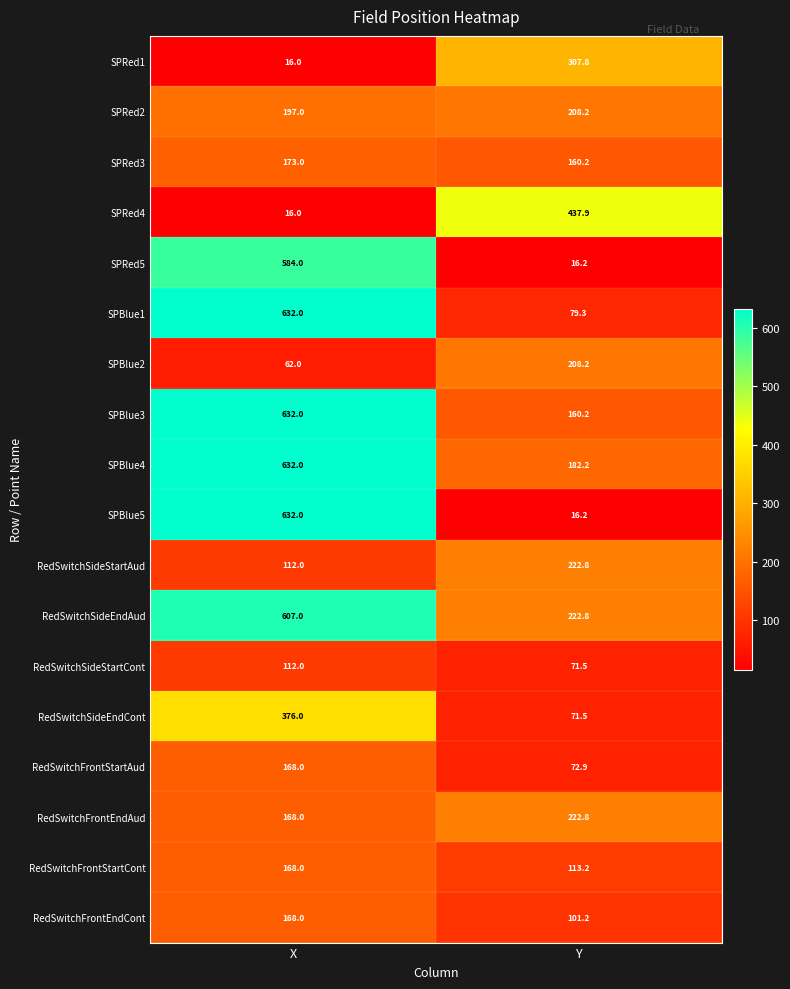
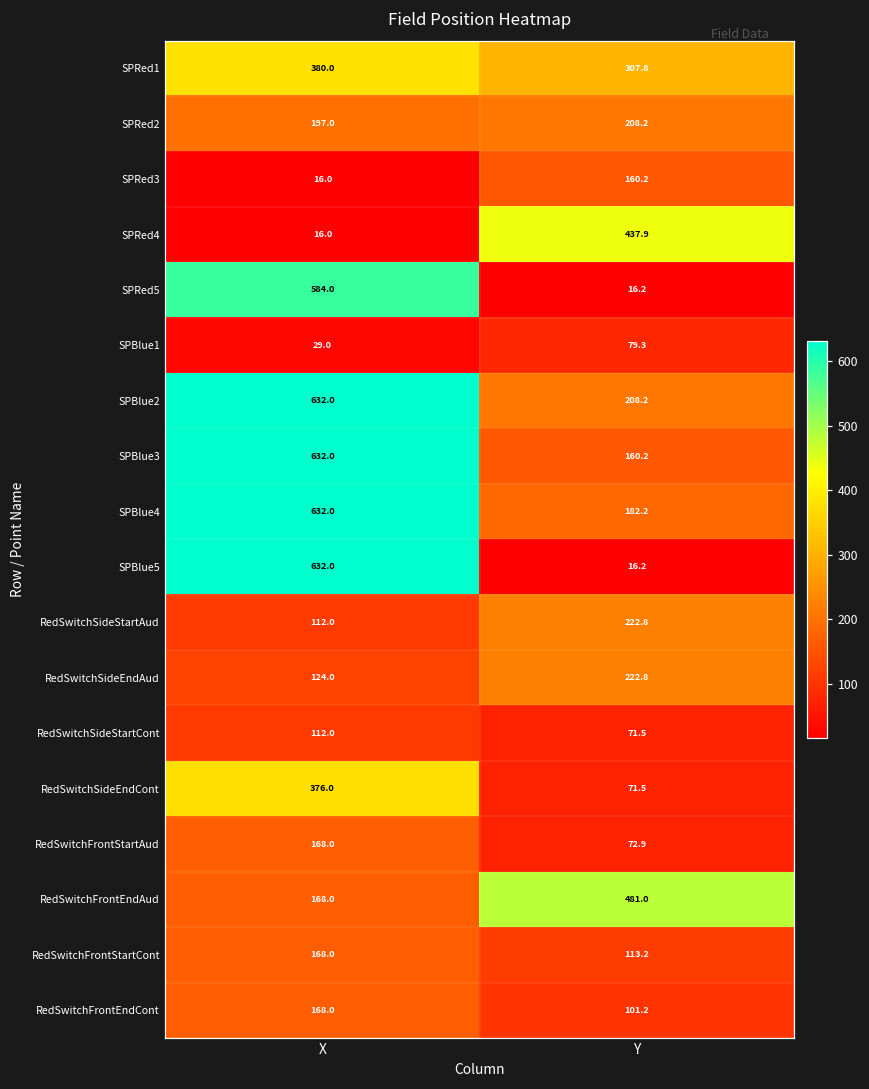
SPRed1, X: 16.0 -> 380.0
SPRed3, X: 173.0 -> 16.0
SPBlue1, X: 632.0 -> 29.0
SPBlue2, X: 62.0 -> 632.0
RedSwitchSideEndAud, X: 607.0 -> 124.0
RedSwitchFrontEndAud, Y: 222.8 -> 481.0
